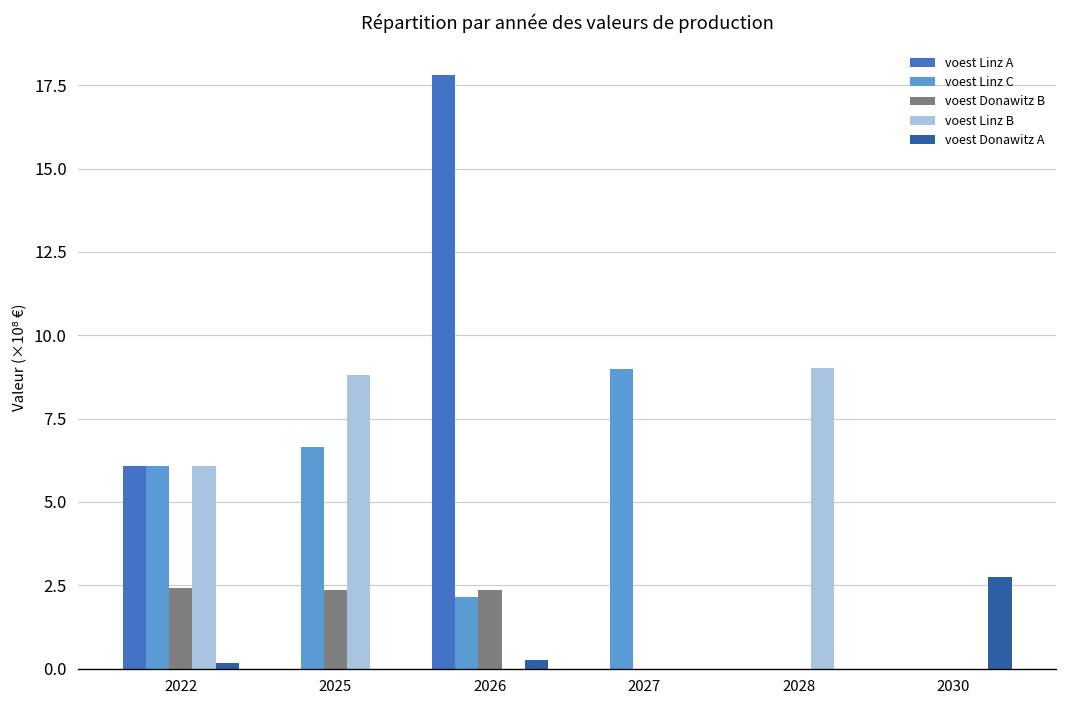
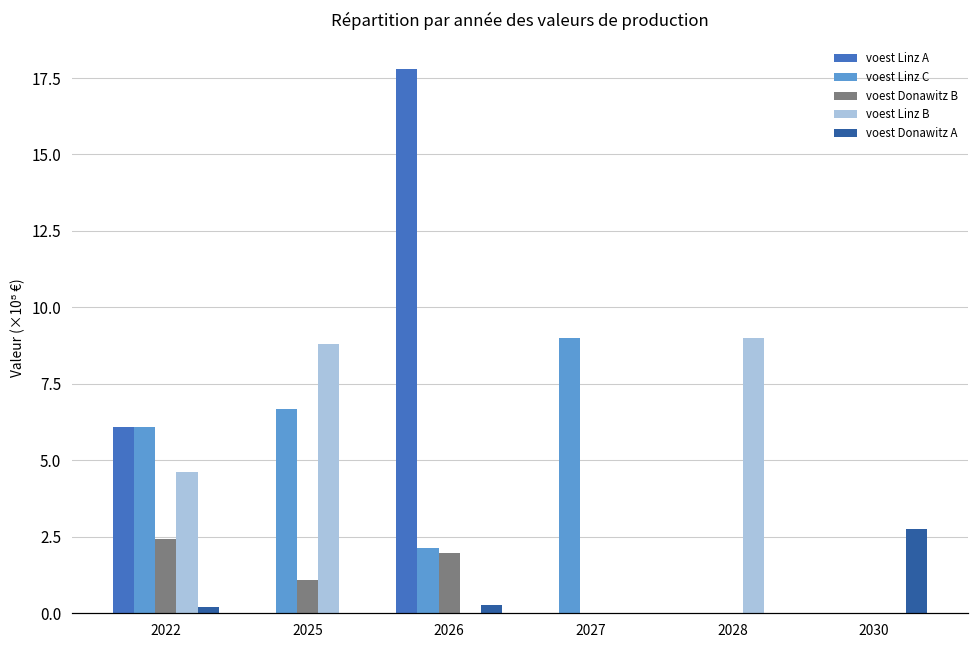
voest Linz B, 2022: 6.1 -> 4.6
voest Donawitz B, 2025: 2.4 -> 1.1
voest Donawitz B, 2026: 2.4 -> 2.0
